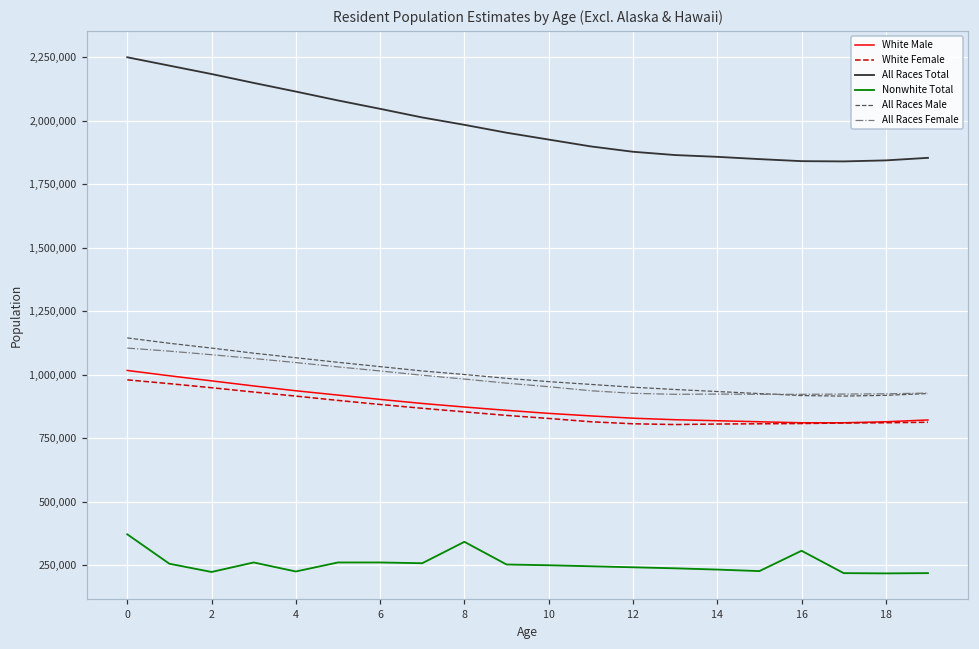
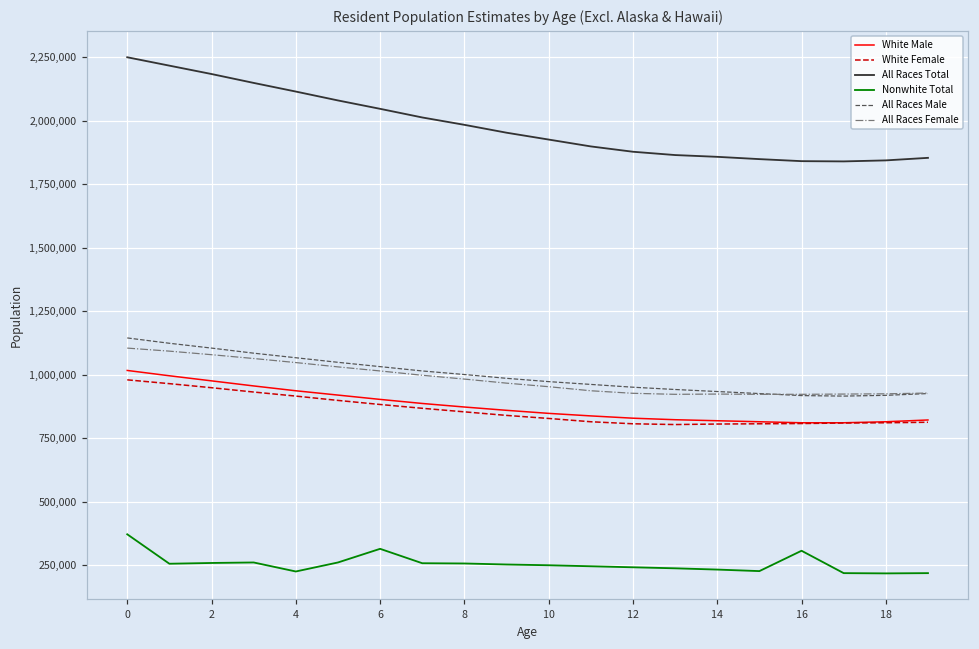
Nonwhite Total, 2: 220,000 -> 260,000
Nonwhite Total, 6: 260,000 -> 310,000
Nonwhite Total, 8: 340,000 -> 260,000
